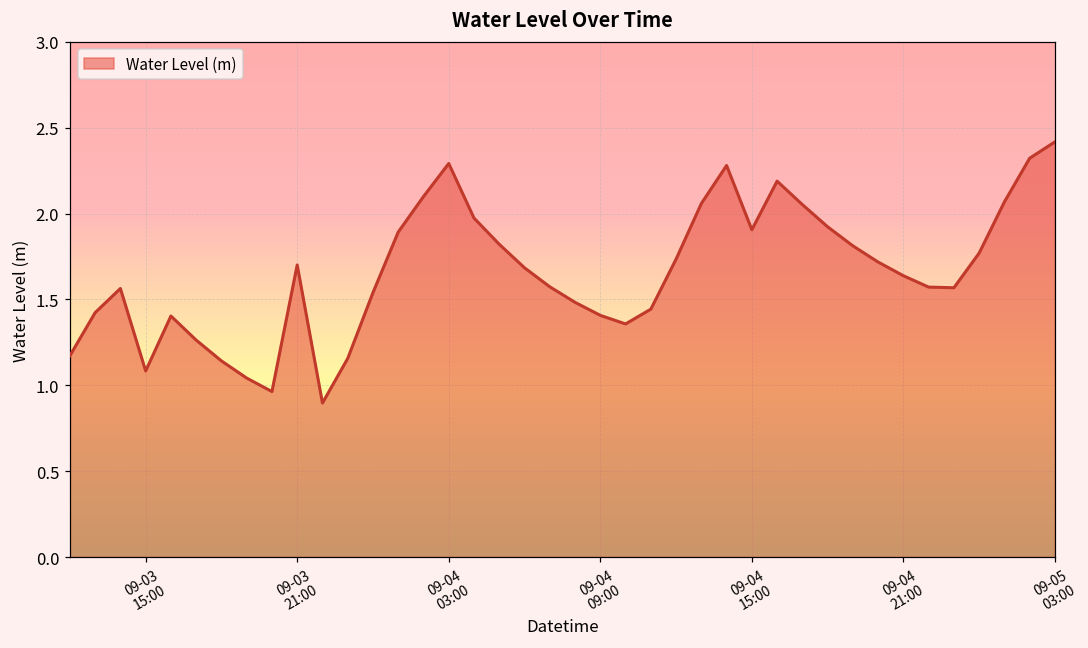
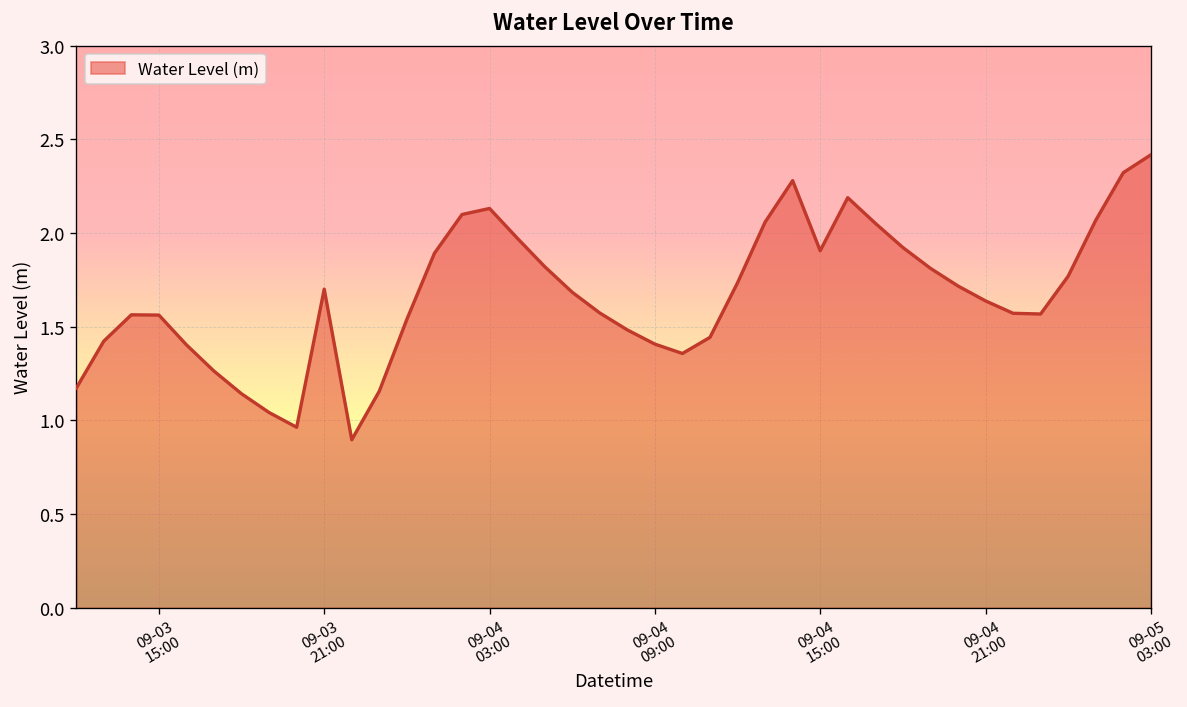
09-03 15:00: 1.08 -> 1.56
09-04 03:00: 2.29 -> 2.13
